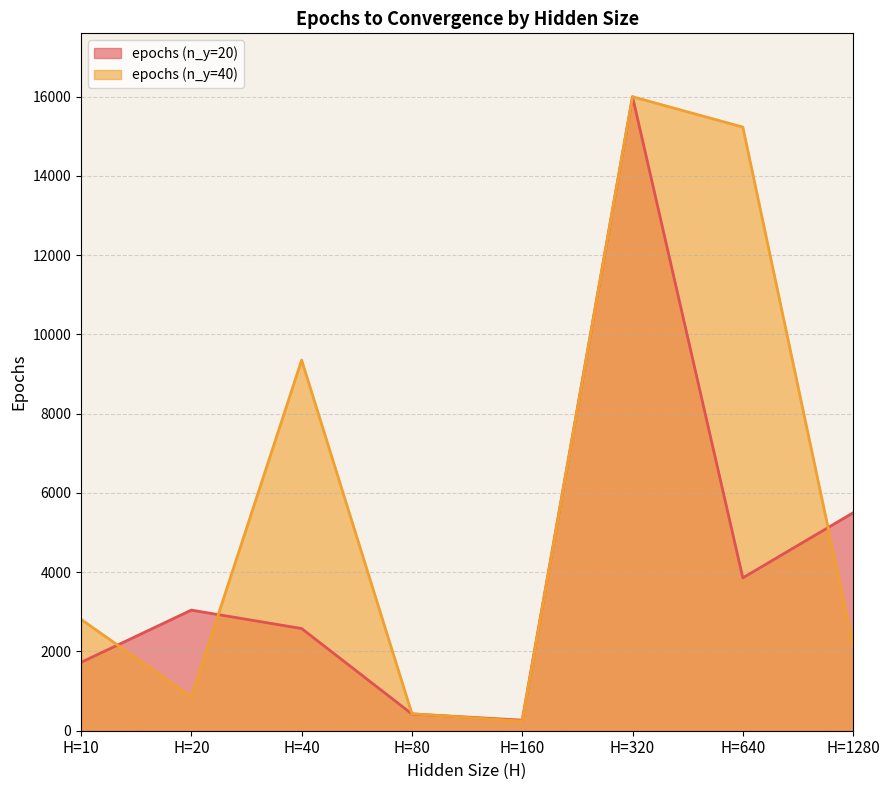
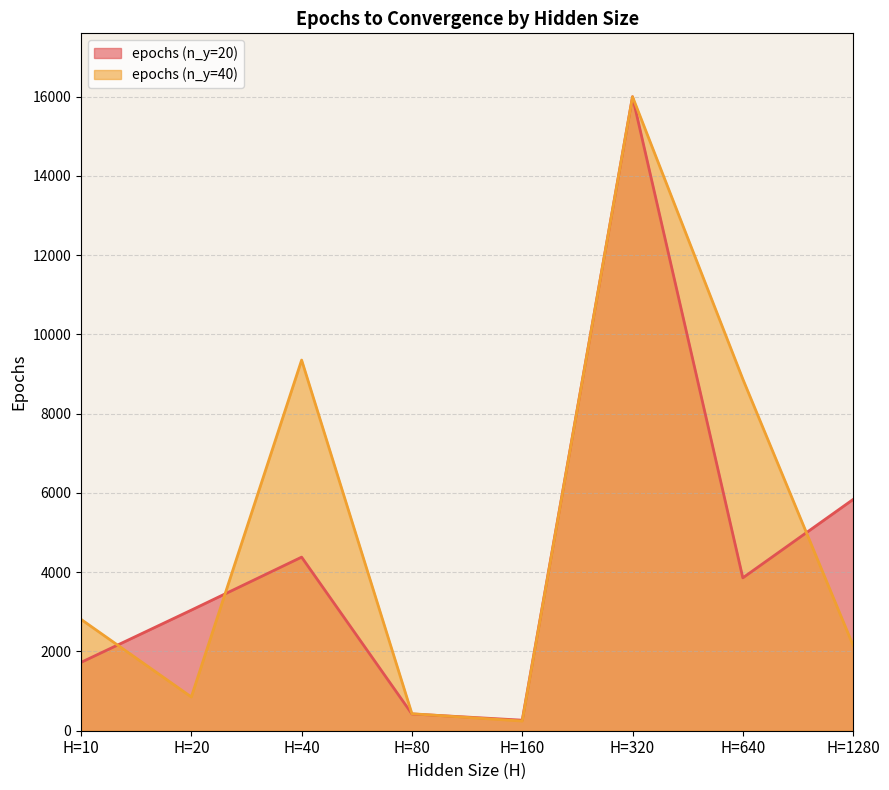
epochs (n_y=20), H=40: 2600 -> 4400
epochs (n_y=40), H=640: 15200 -> 8900
epochs (n_y=20), H=1280: 5500 -> 5800
